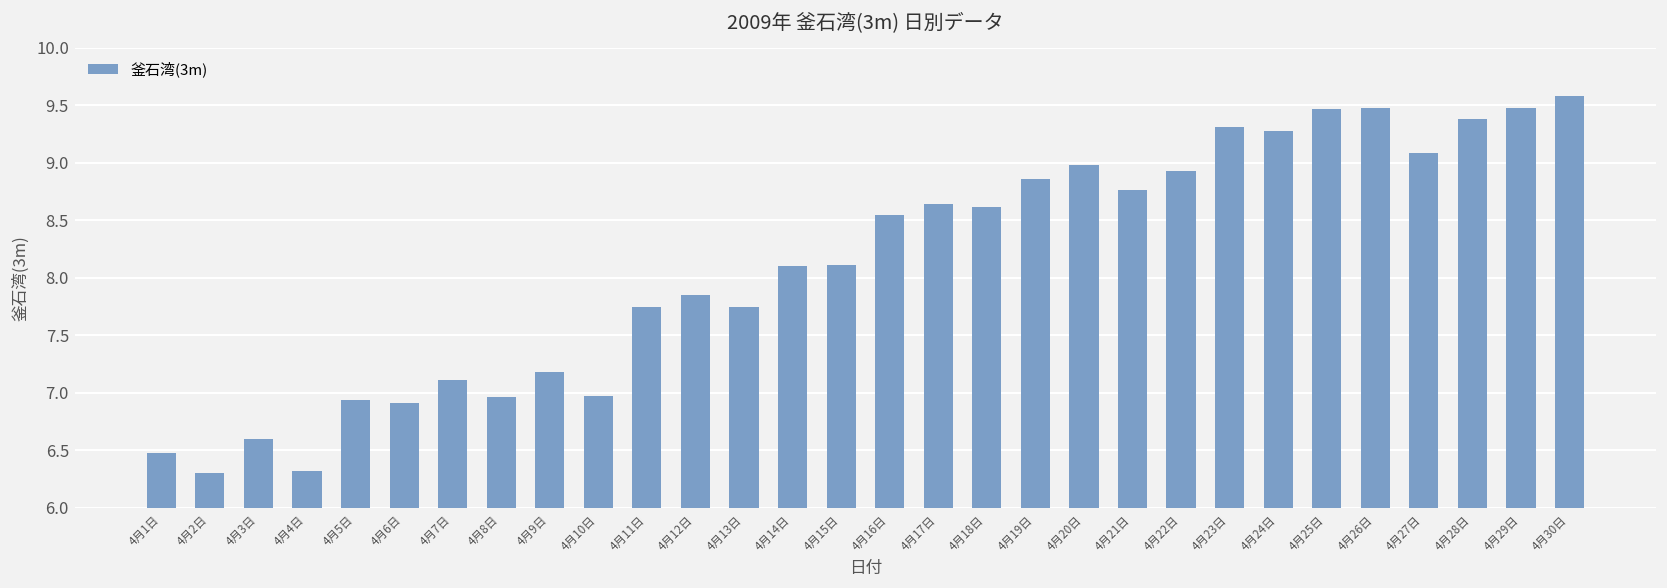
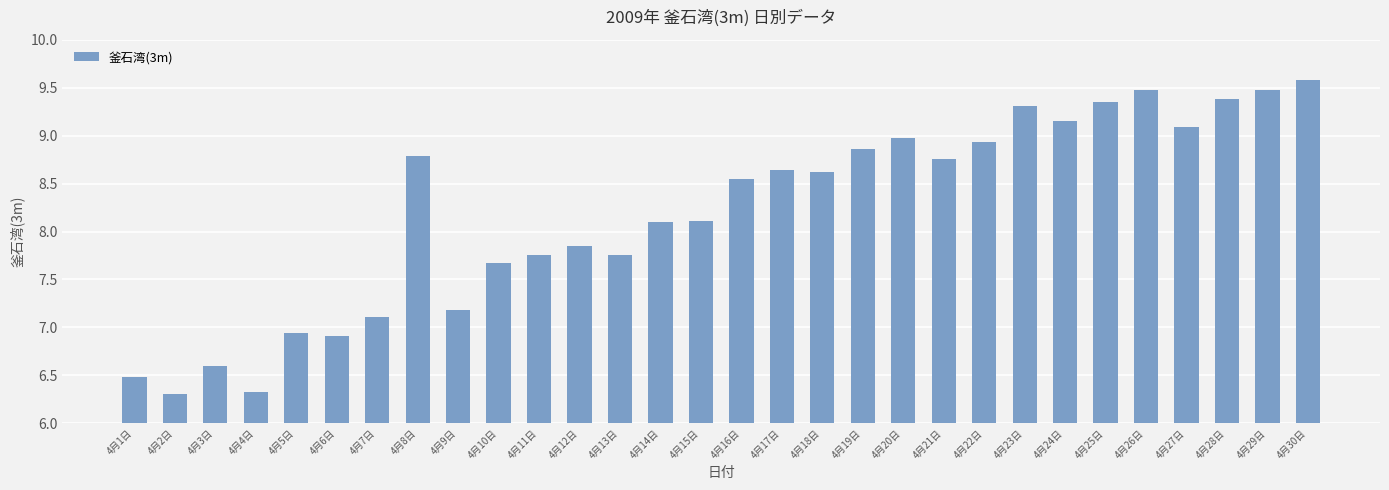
4月8日: 7.0 -> 8.8
4月10日: 7.0 -> 7.7
4月24日: 9.3 -> 9.2
4月25日: 9.5 -> 9.4
